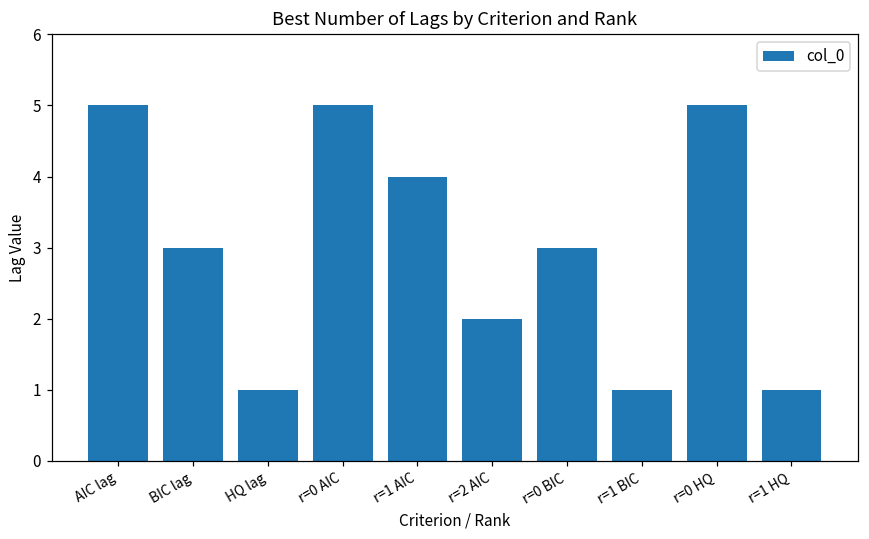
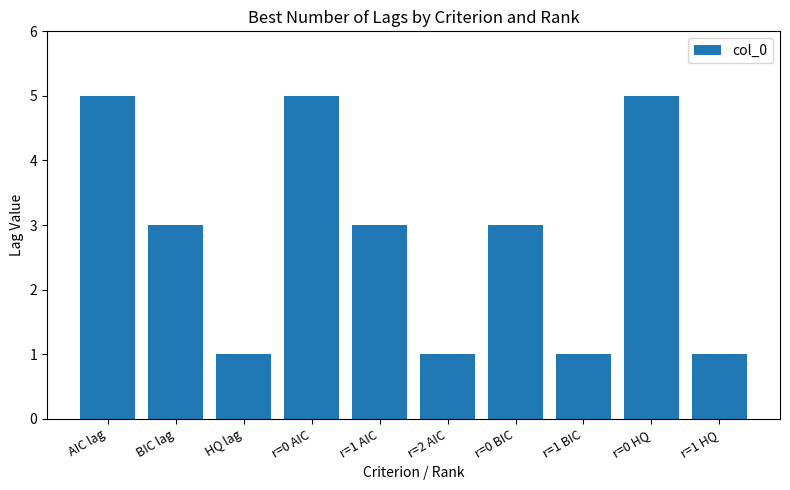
r=1 AIC: 4 -> 3
r=2 AIC: 2 -> 1
